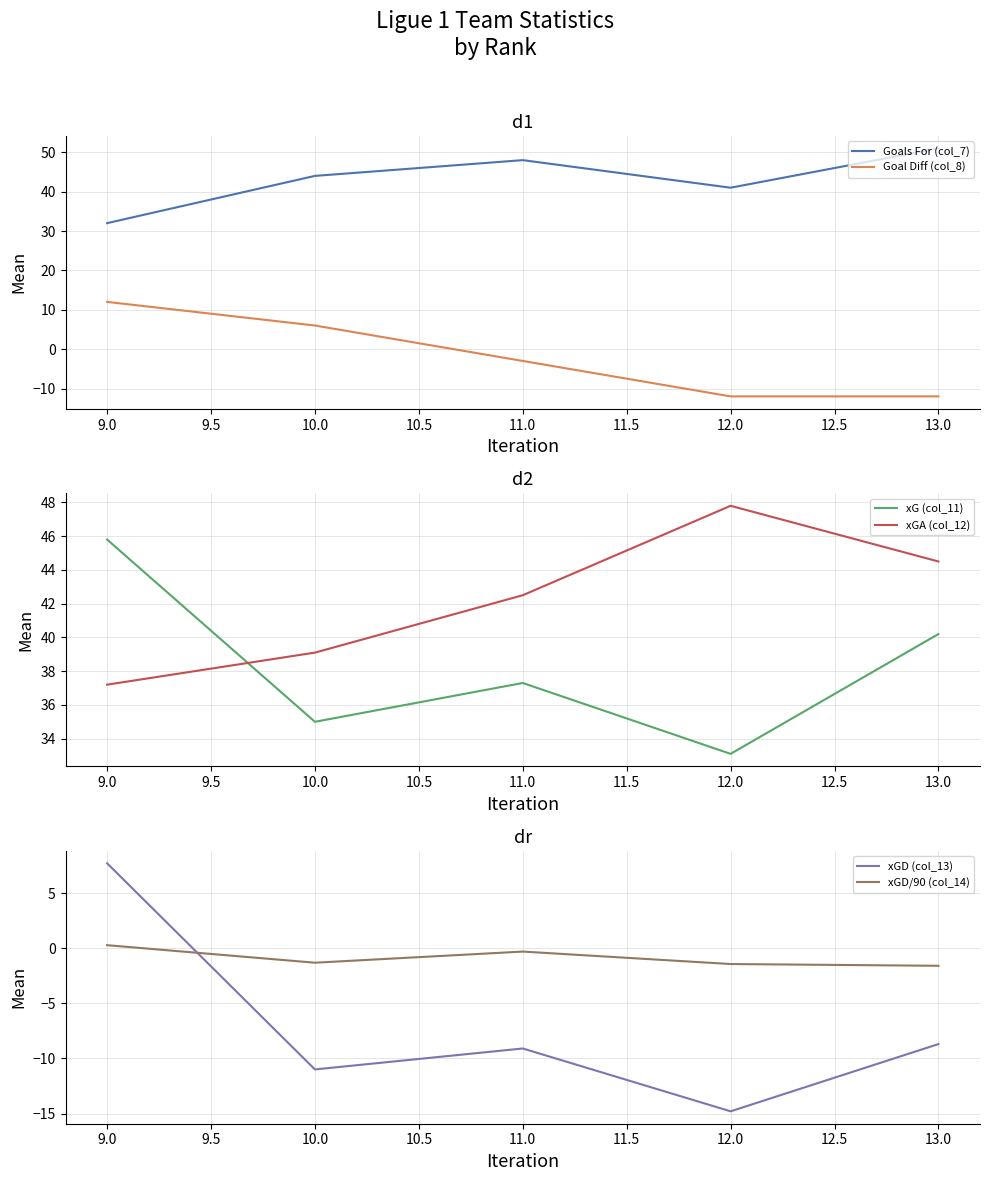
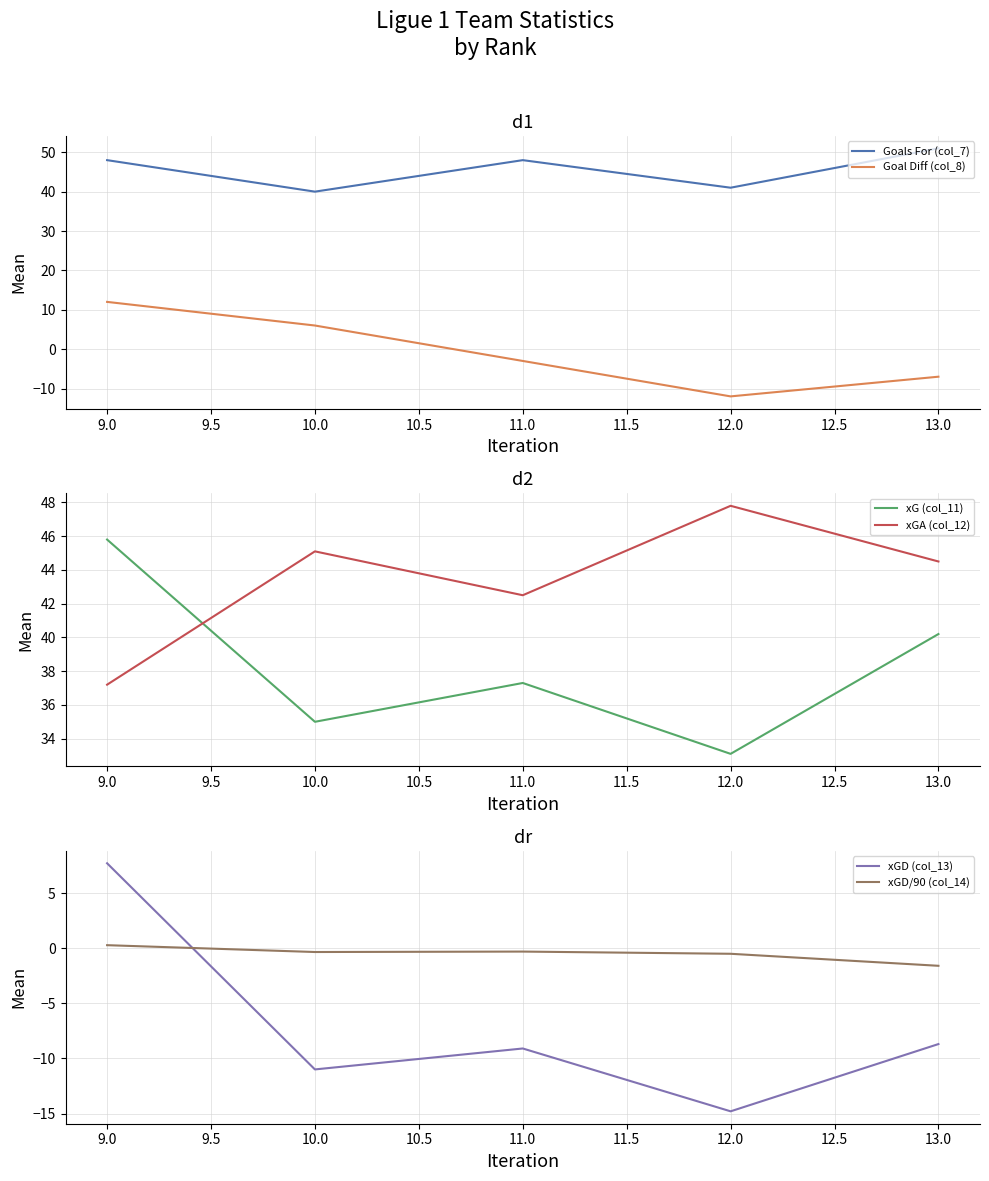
d1, Goals For (col_7), 9.0: 32 -> 48
d1, Goals For (col_7), 10.0: 44 -> 40
d1, Goal Diff (col_8), 13.0: -12 -> -7
d2, xGA (col_12), 10.0: 39.1 -> 45.1
dr, xGD/90 (col_14), 10.0: -1.3 -> -0.4
dr, xGD/90 (col_14), 12.0: -1.4 -> -0.5
